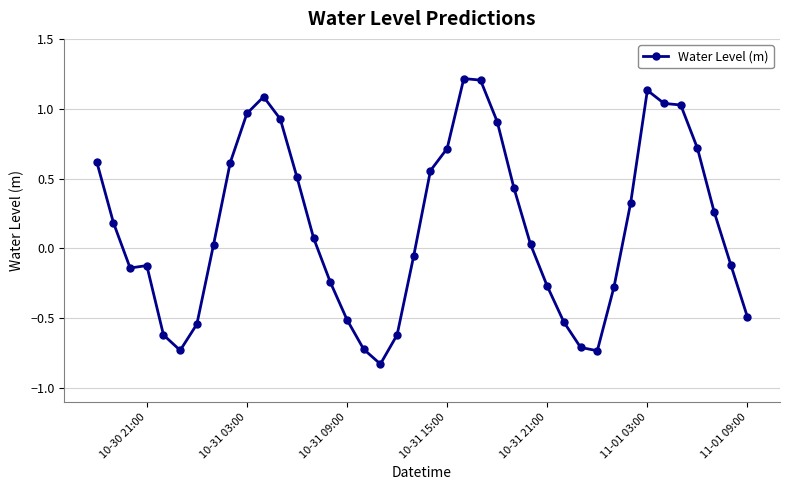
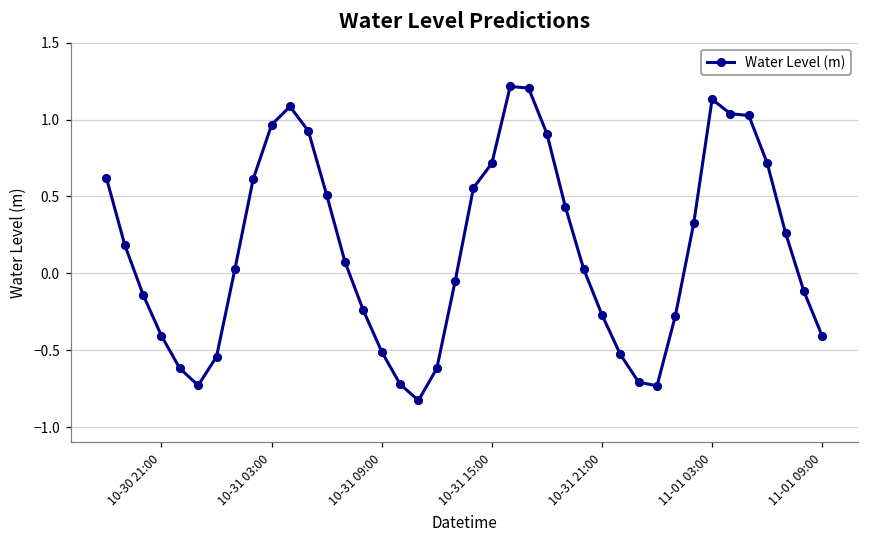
10-30 21:00: -0.12 -> -0.41
11-01 09:00: -0.49 -> -0.41
